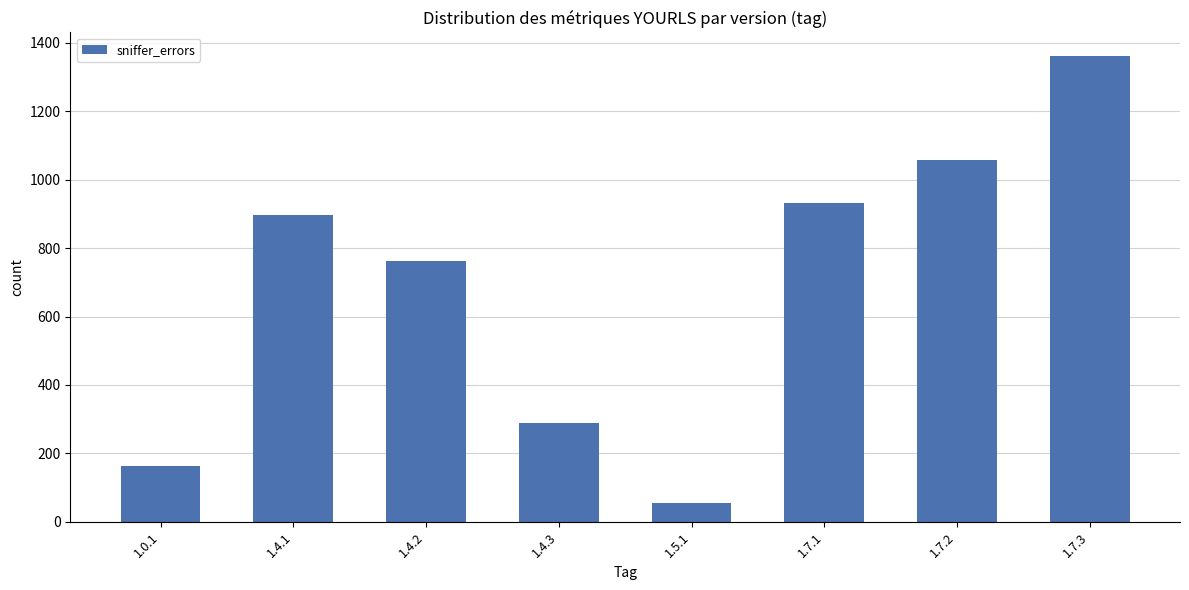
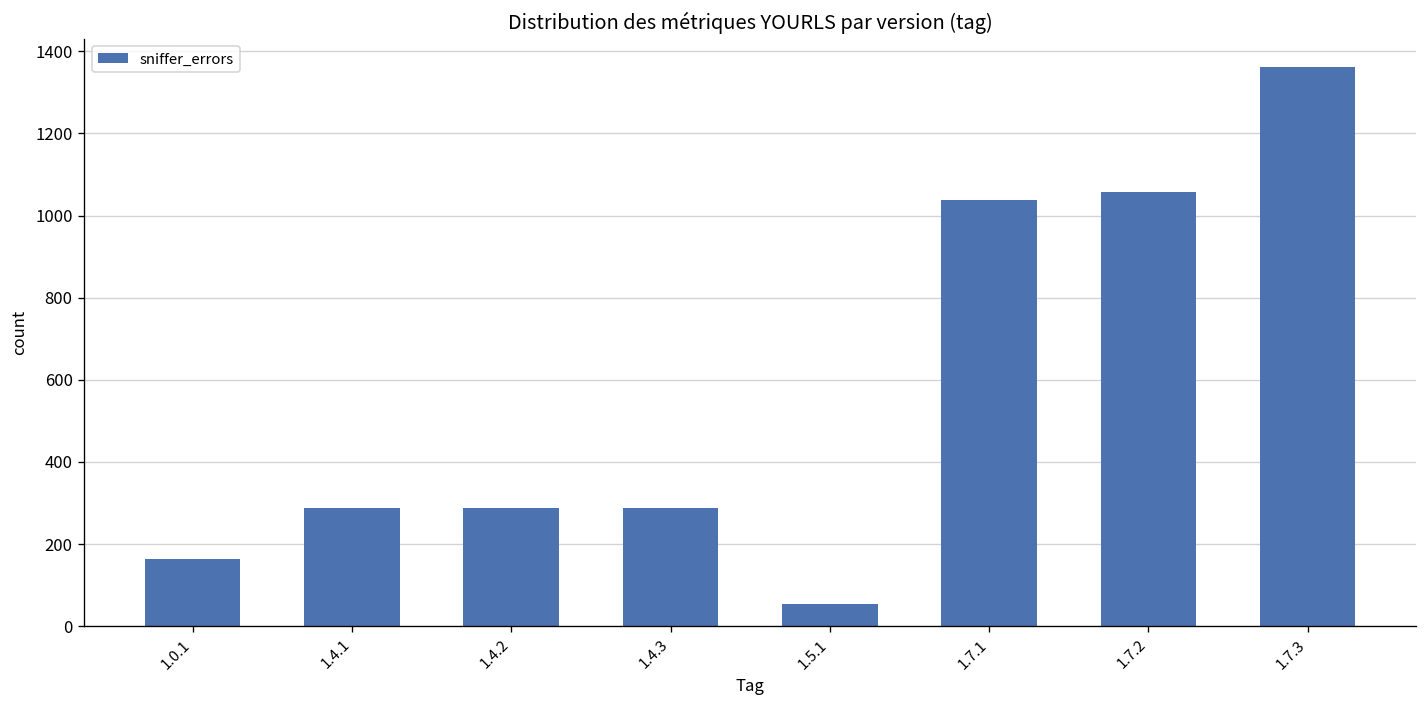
1.4.1: 900 -> 290
1.4.2: 760 -> 290
1.7.1: 930 -> 1040
